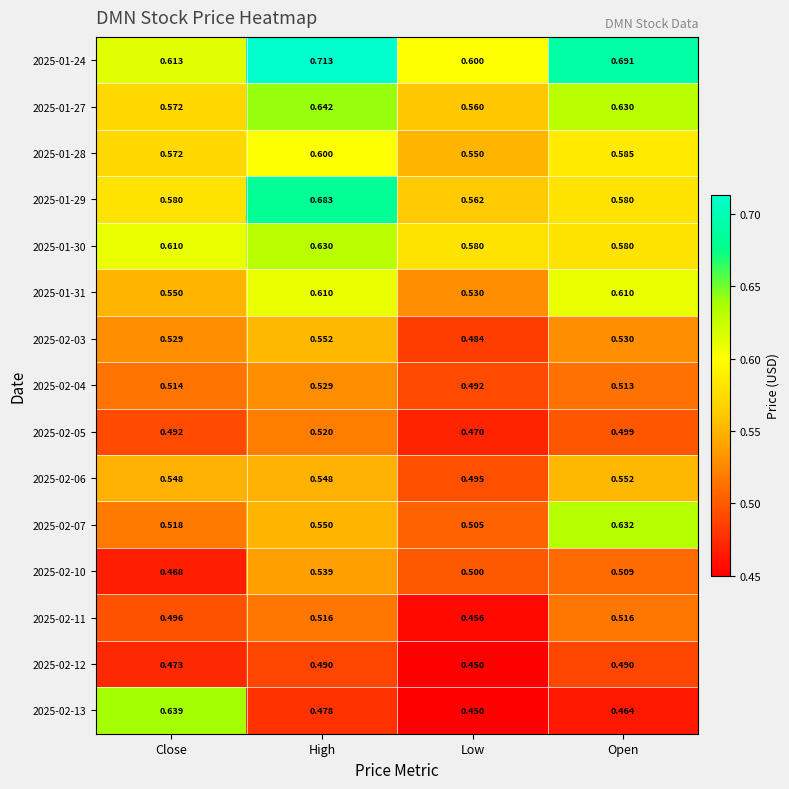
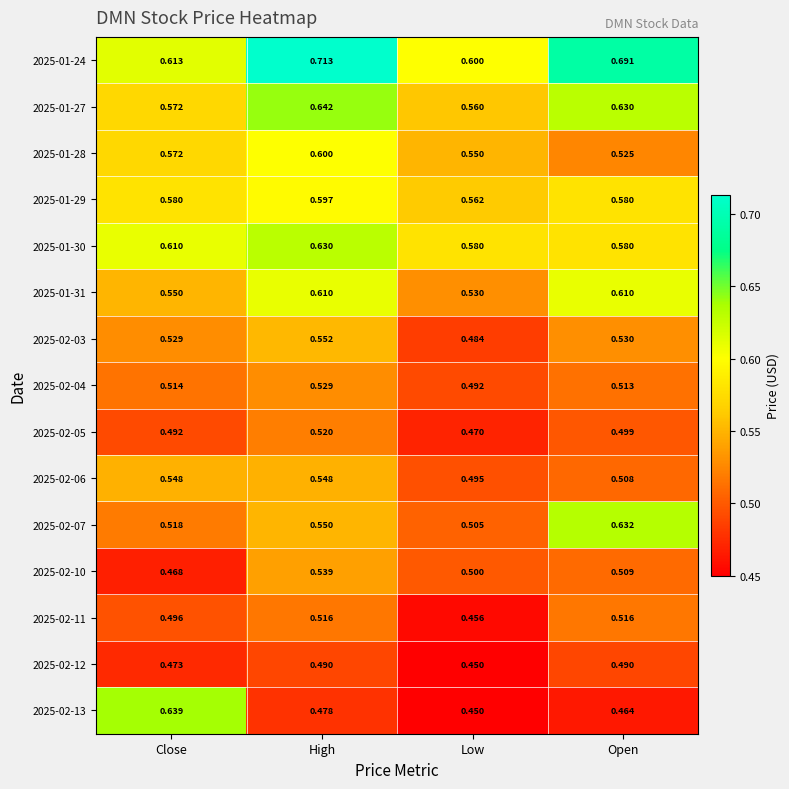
2025-01-28, Open: 0.585 -> 0.525
2025-01-29, High: 0.683 -> 0.597
2025-02-06, Open: 0.552 -> 0.508
